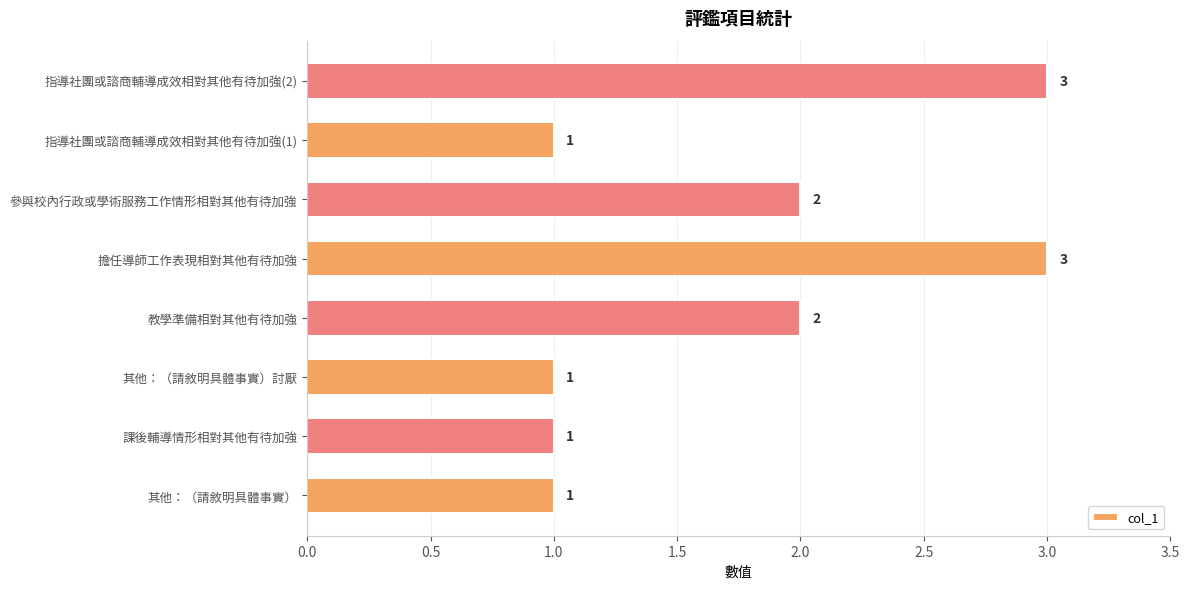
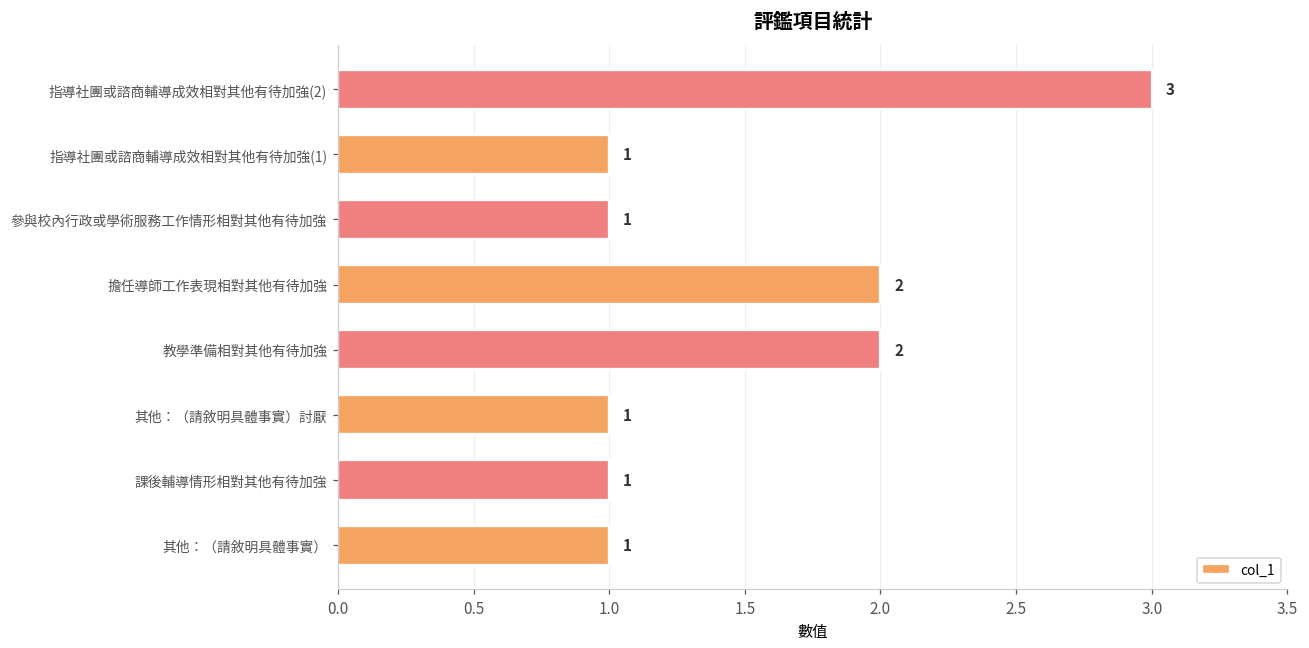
參與校內行政或學術服務工作情形相對其他有待加強: 2 -> 1
擔任導師工作表現相對其他有待加強: 3 -> 2
